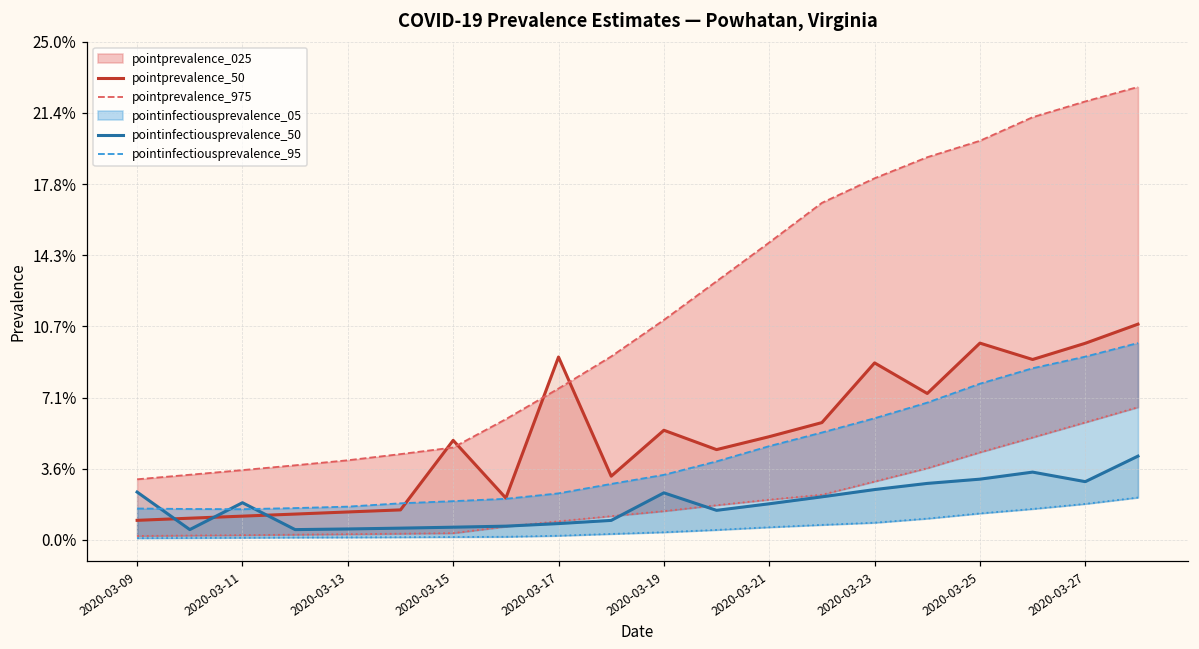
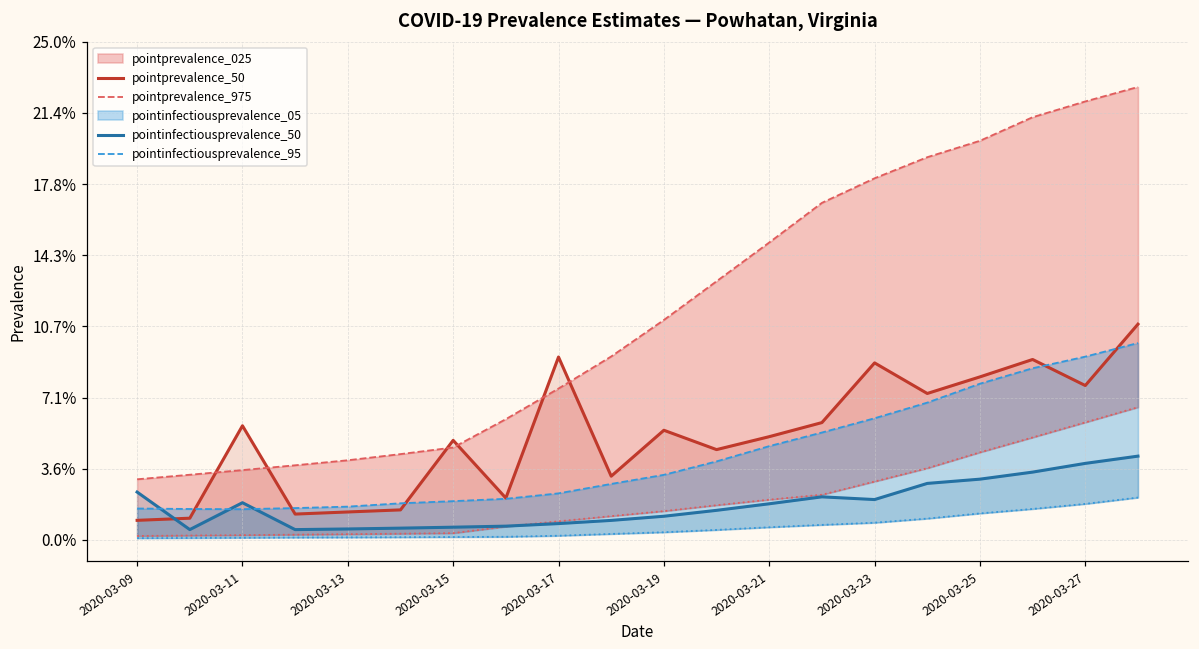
pointprevalence_50, 2020-03-11: 1.2% -> 5.7%
pointinfectiousprevalence_50, 2020-03-19: 2.4% -> 1.2%
pointinfectiousprevalence_50, 2020-03-23: 2.5% -> 2.0%
pointprevalence_50, 2020-03-25: 9.9% -> 8.2%
pointprevalence_50, 2020-03-27: 9.9% -> 7.7%
pointinfectiousprevalence_50, 2020-03-27: 2.9% -> 3.8%
